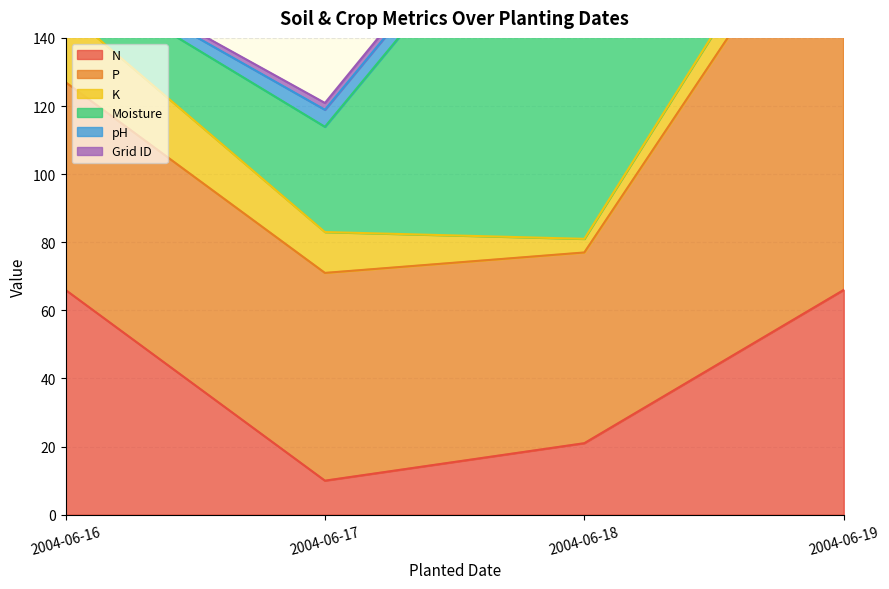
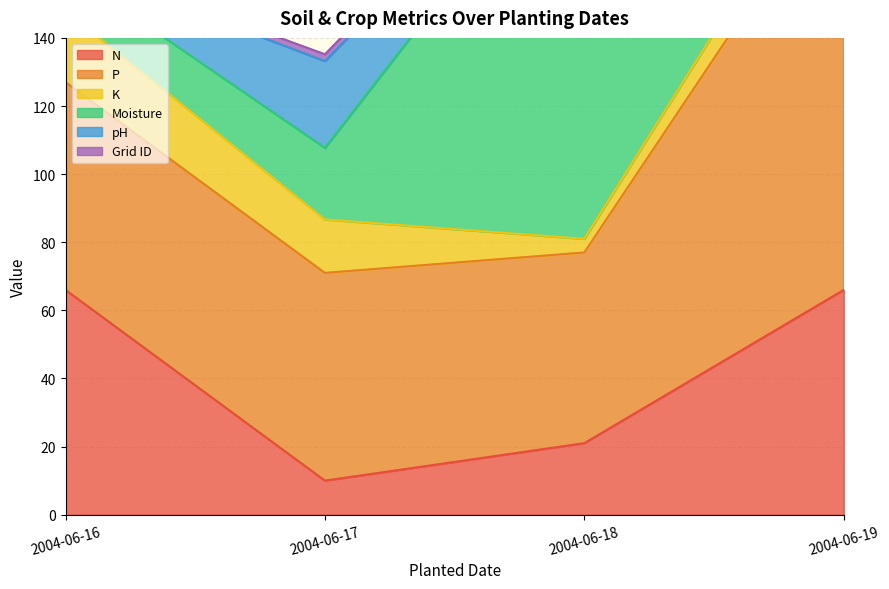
K, 2004-06-17: 12 -> 16
Moisture, 2004-06-17: 31 -> 21
pH, 2004-06-17: 5 -> 25
